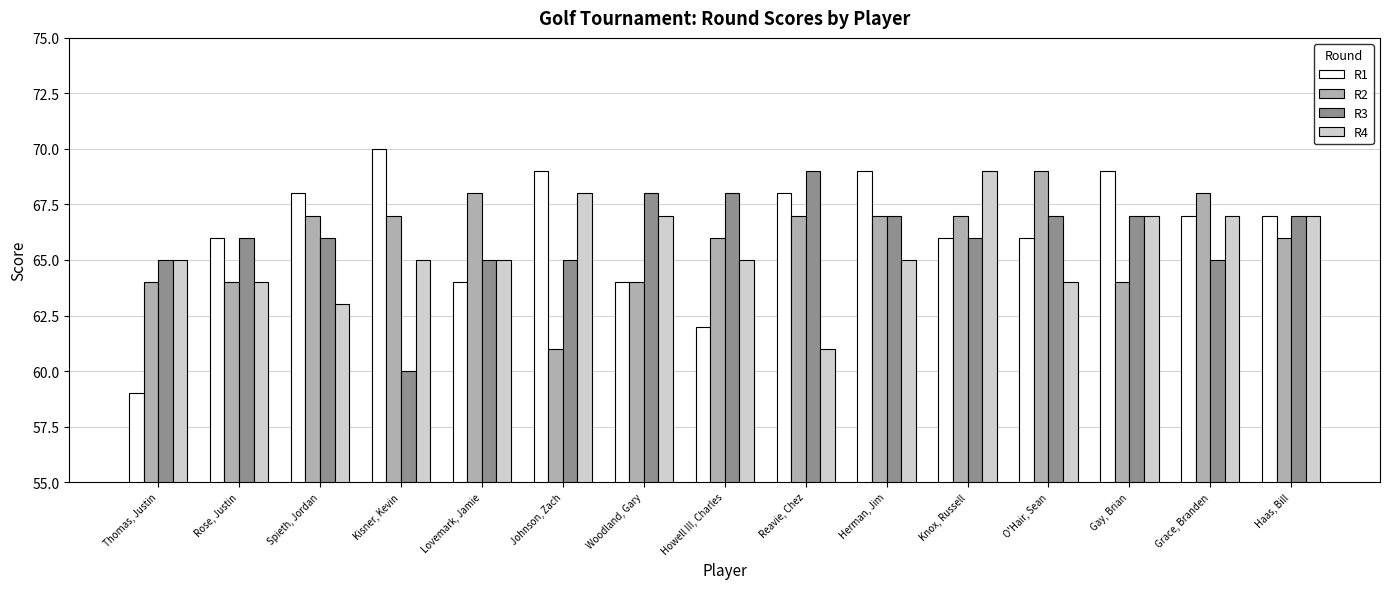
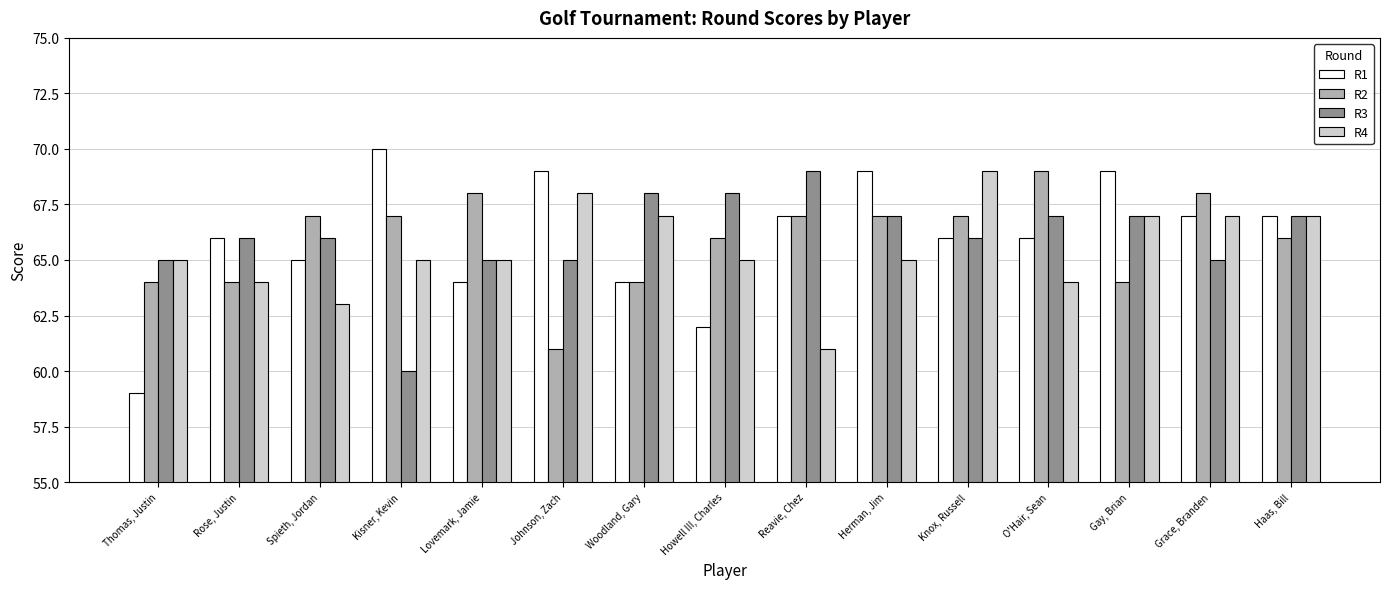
R1, Spieth, Jordan: 68 -> 65
R1, Reavie, Chez: 68 -> 67
